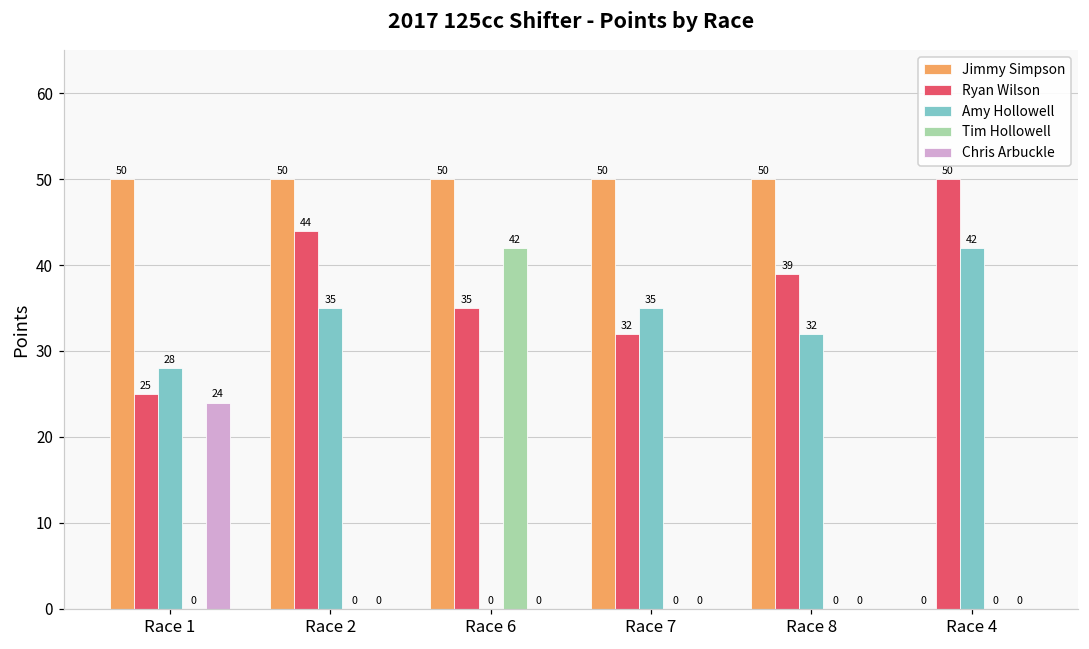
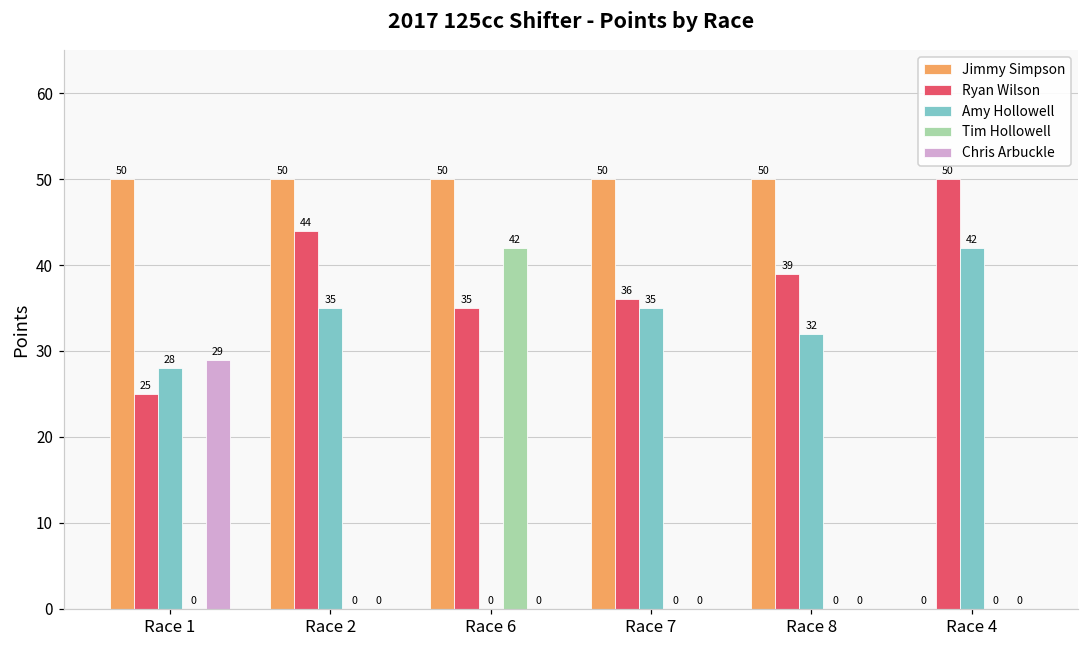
Chris Arbuckle, Race 1: 24 -> 29
Ryan Wilson, Race 7: 32 -> 36
